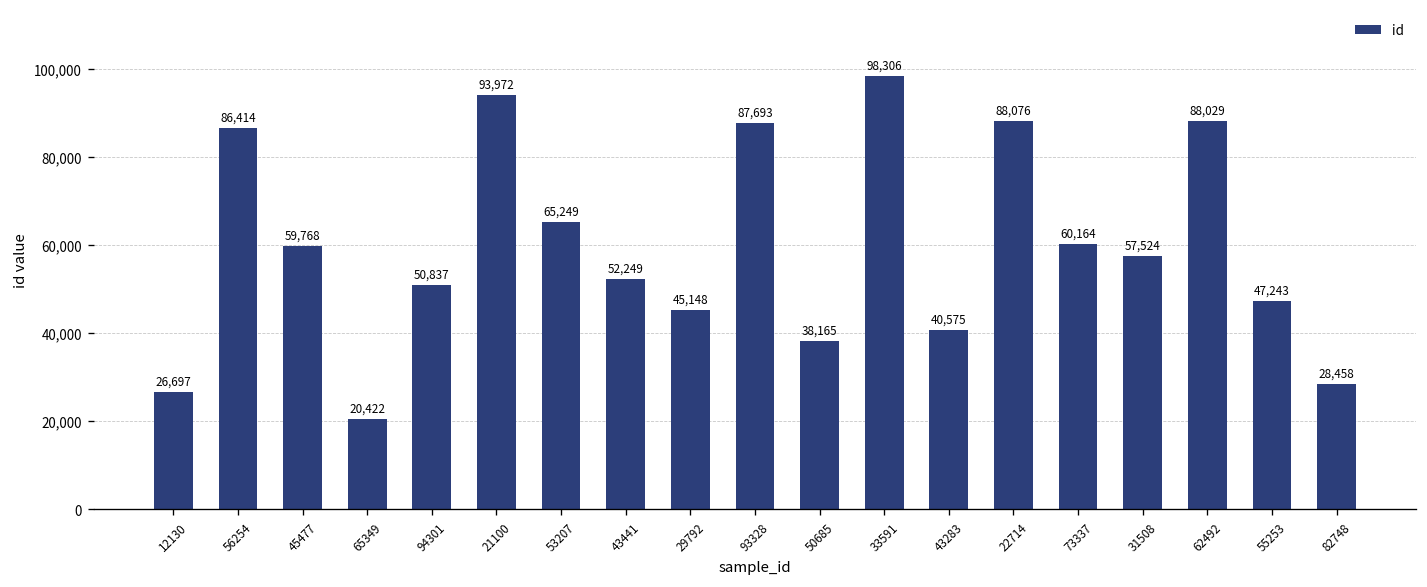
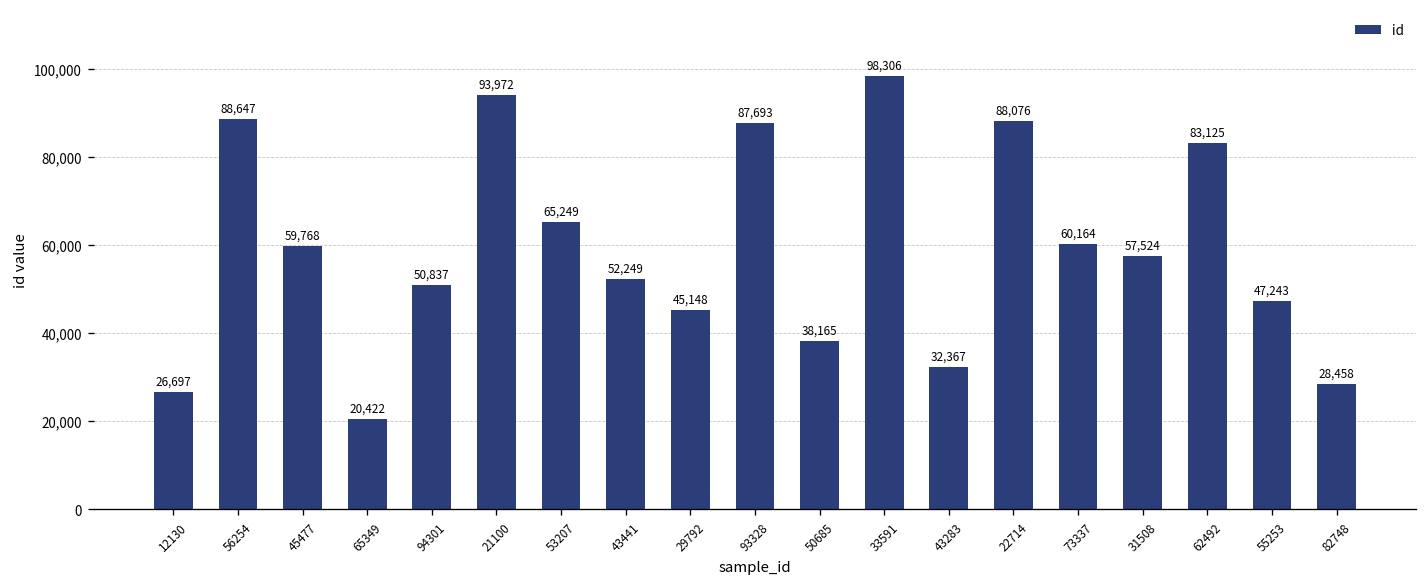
56254: 86,414 -> 88,647
43283: 40,575 -> 32,367
62492: 88,029 -> 83,125
